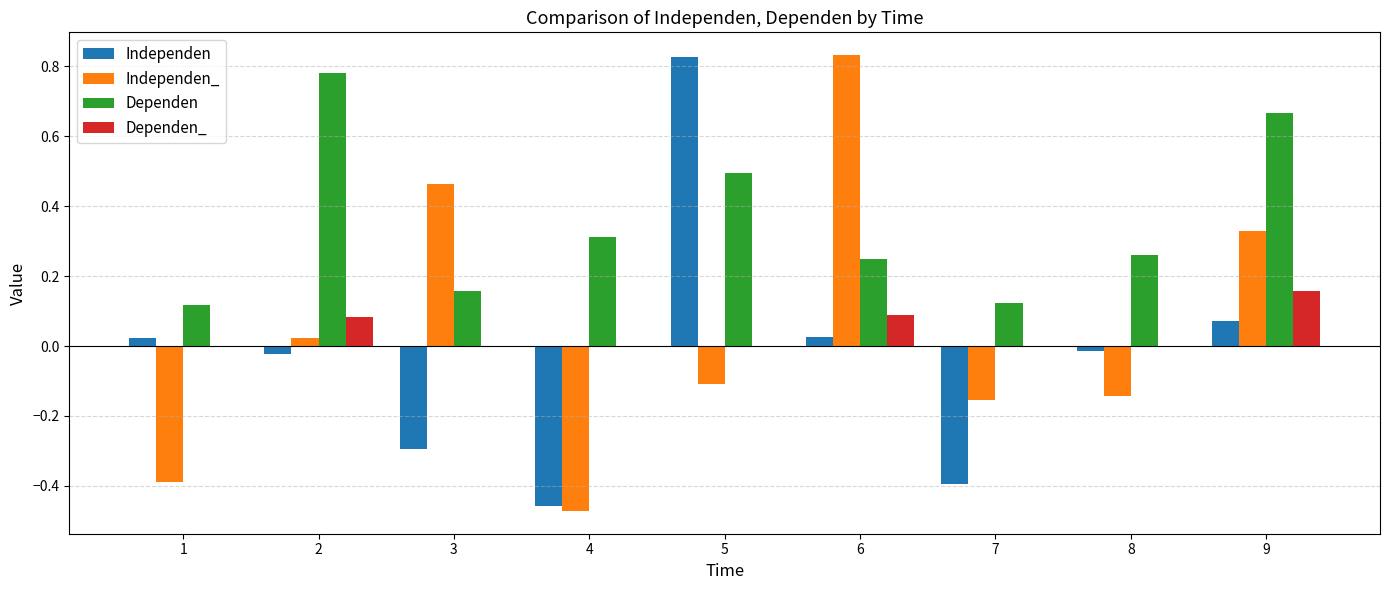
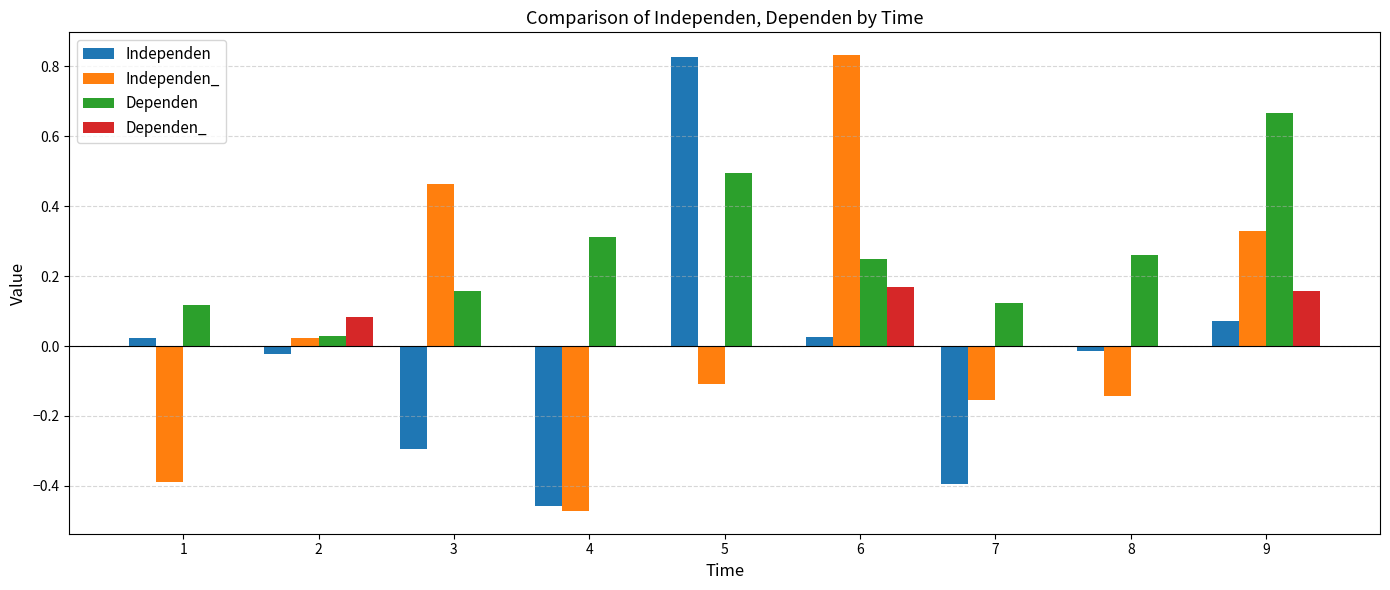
Dependen, 2: 0.78 -> 0.03
Dependen_, 6: 0.09 -> 0.17
